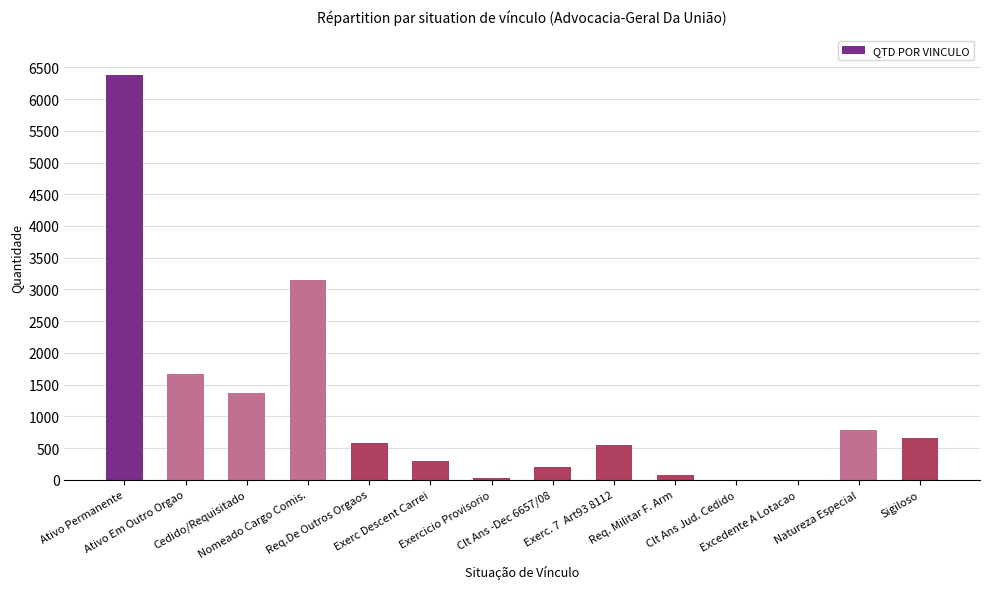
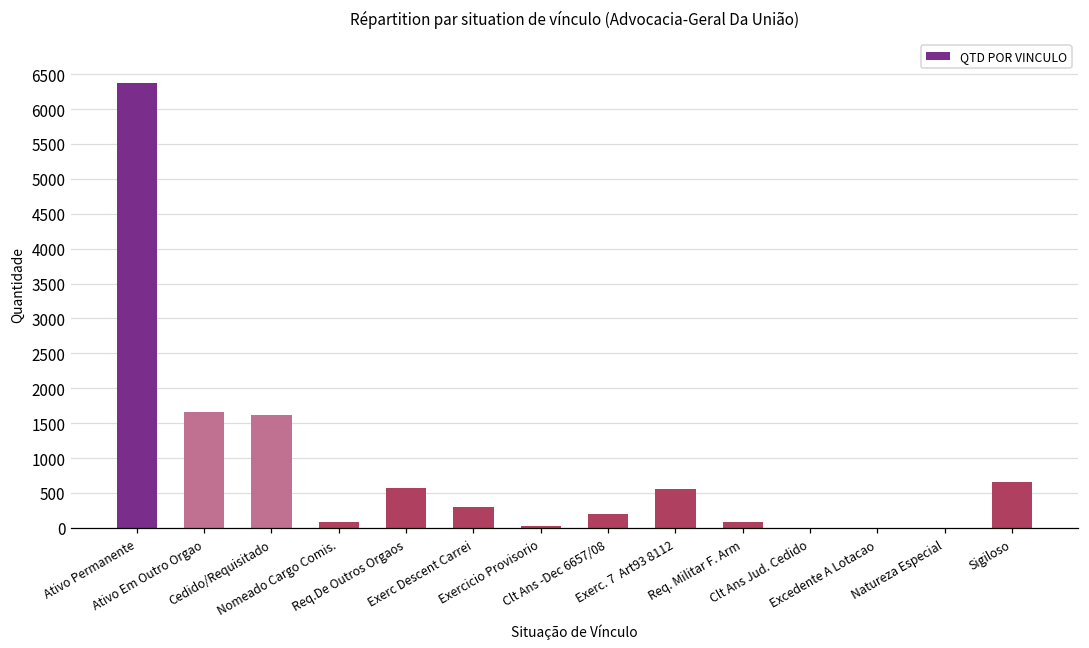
Cedido/Requisitado: 1400 -> 1600
Nomeado Cargo Comis.: 3200 -> 100
Natureza Especial: 800 -> 0
